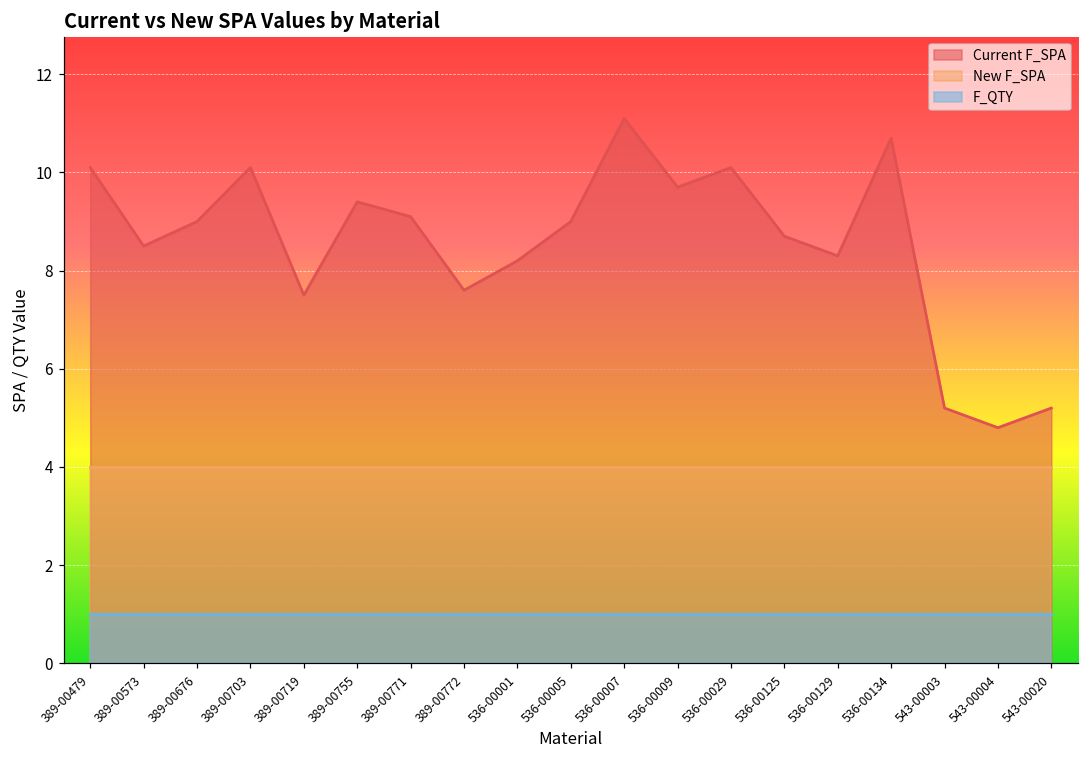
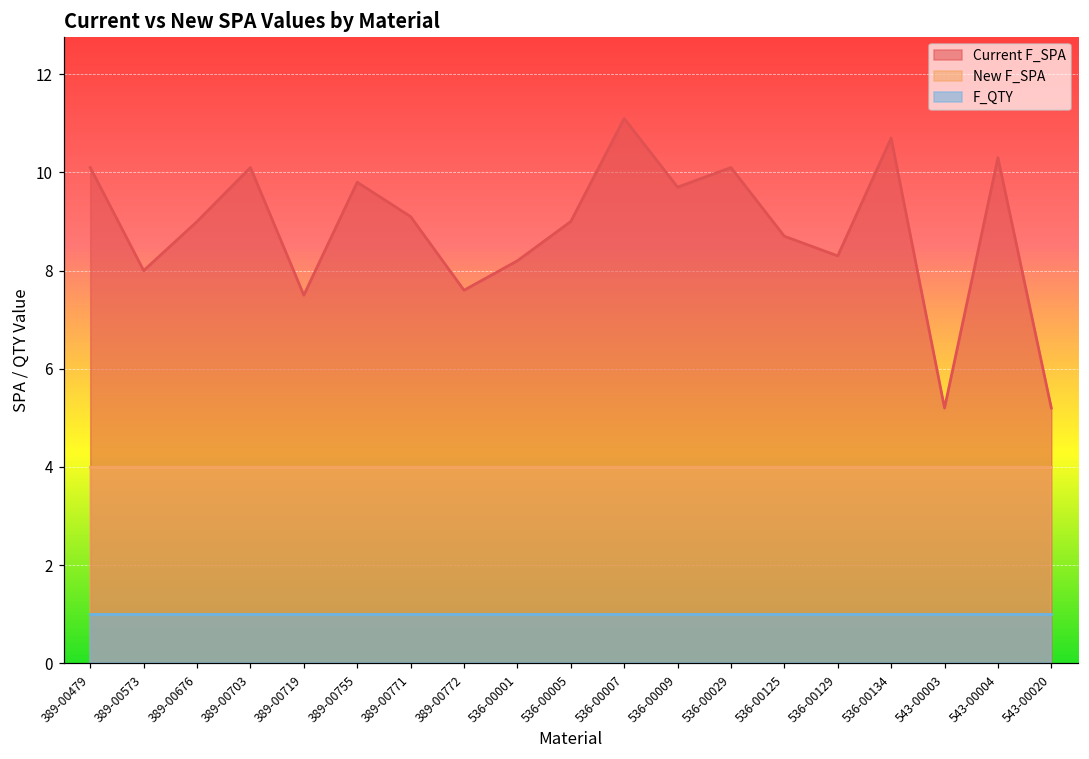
Current F_SPA, 389-00573: 8.5 -> 8.0
Current F_SPA, 389-00755: 9.4 -> 9.8
Current F_SPA, 543-00004: 4.8 -> 10.3
